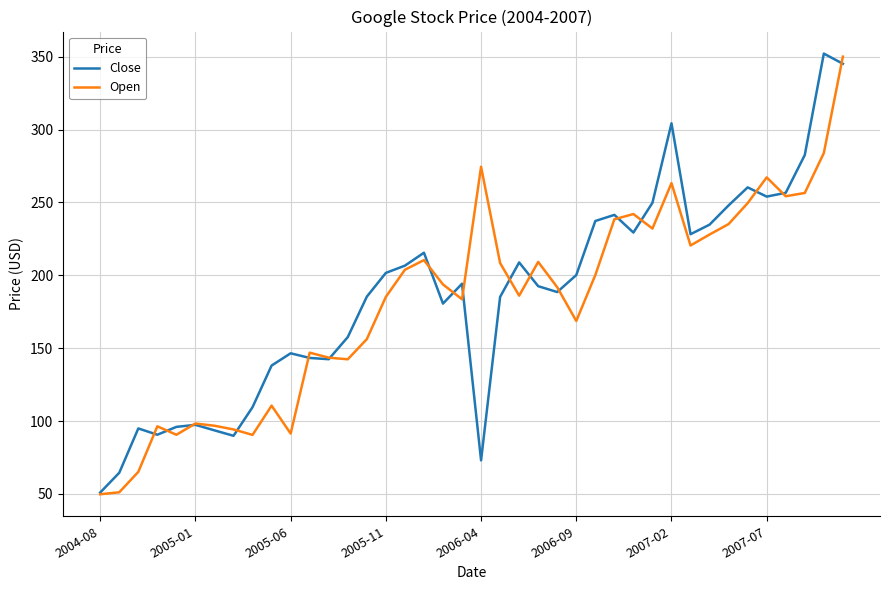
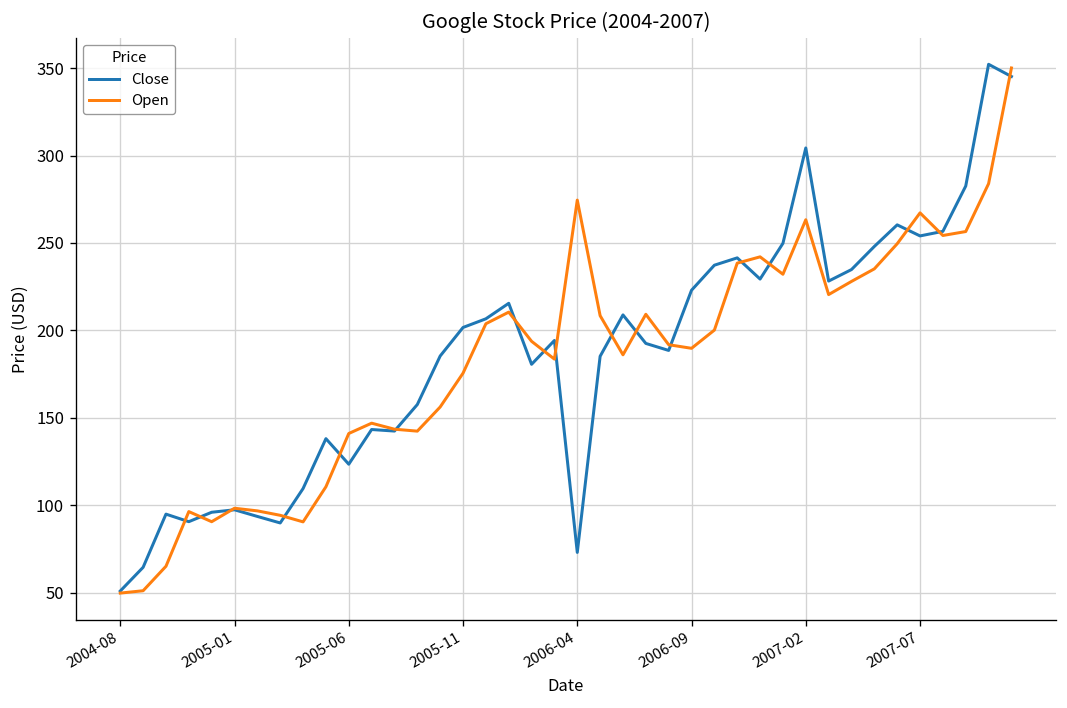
Close, 2005-06: 147 -> 124
Open, 2005-06: 91 -> 141
Open, 2005-11: 185 -> 176
Close, 2006-09: 200 -> 223
Open, 2006-09: 169 -> 190
